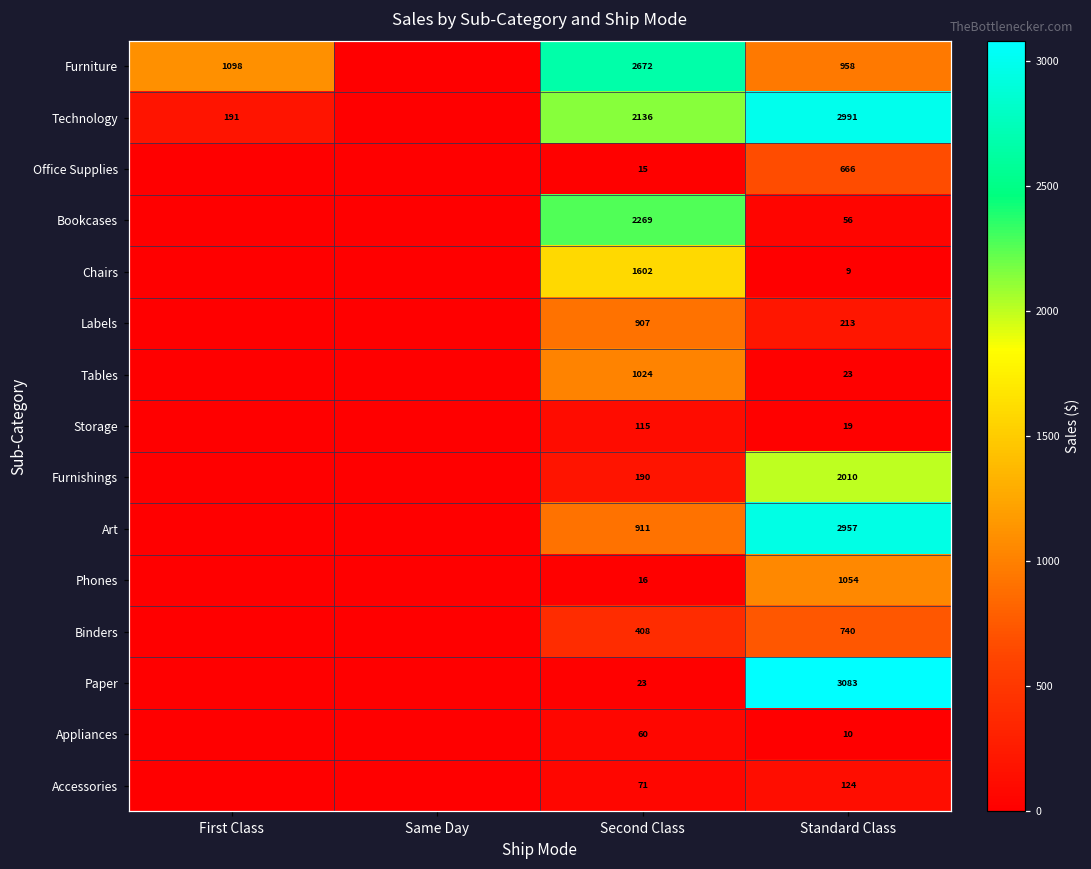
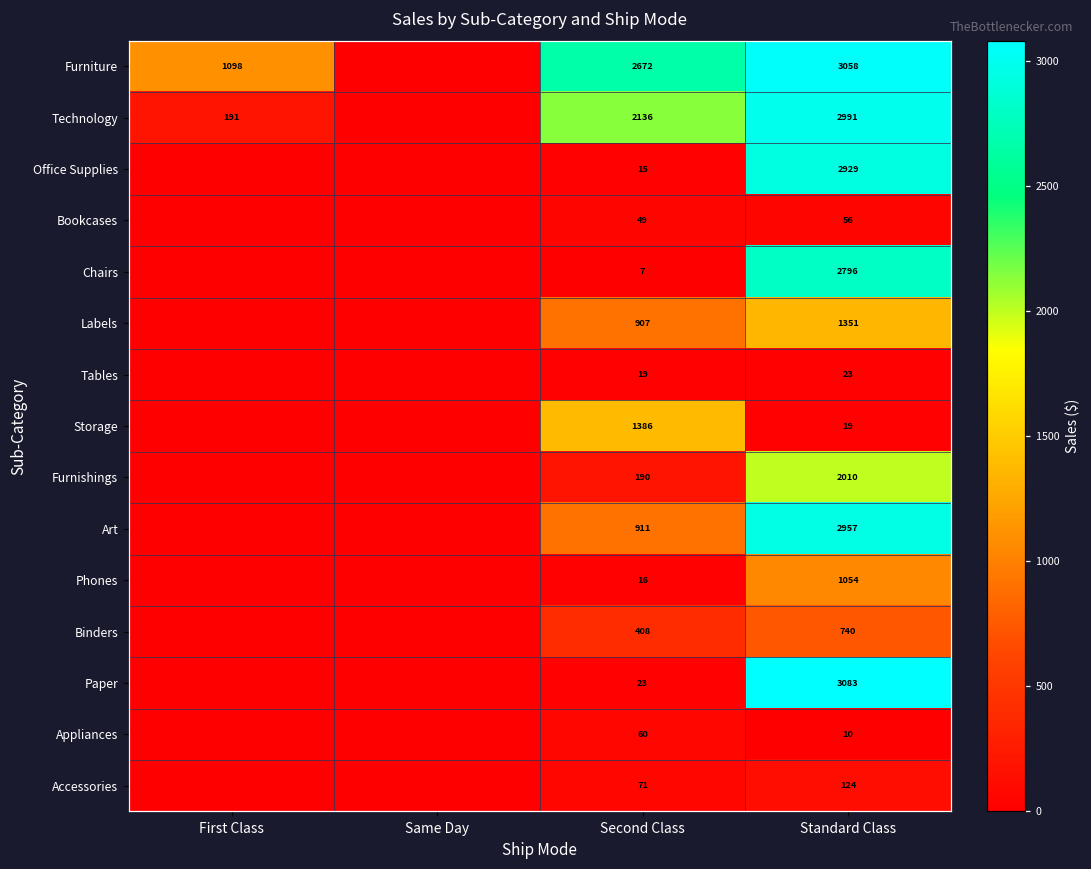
Furniture, Standard Class: 958 -> 3058
Office Supplies, Standard Class: 666 -> 2929
Bookcases, Second Class: 2269 -> 49
Chairs, Second Class: 1602 -> 7
Chairs, Standard Class: 9 -> 2796
Labels, Standard Class: 213 -> 1351
Tables, Second Class: 1024 -> 19
Storage, Second Class: 115 -> 1386
